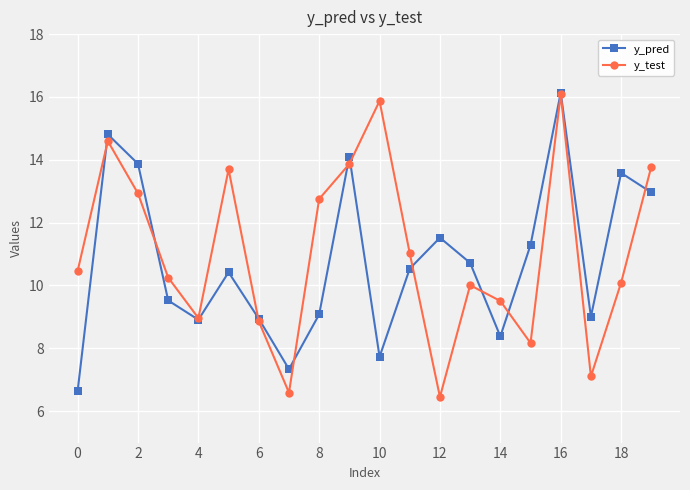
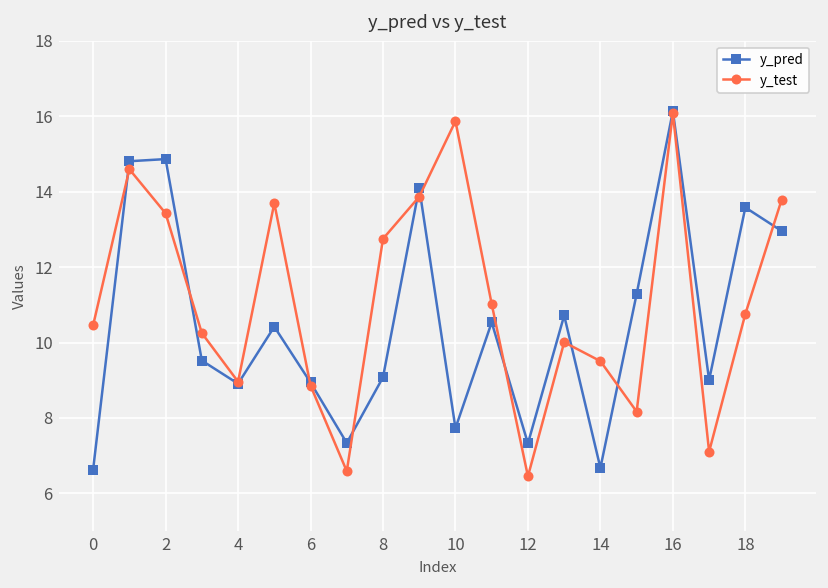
y_pred, 2: 13.9 -> 14.9
y_test, 2: 12.9 -> 13.4
y_pred, 12: 11.5 -> 7.3
y_pred, 14: 8.4 -> 6.7
y_test, 18: 10.1 -> 10.8
